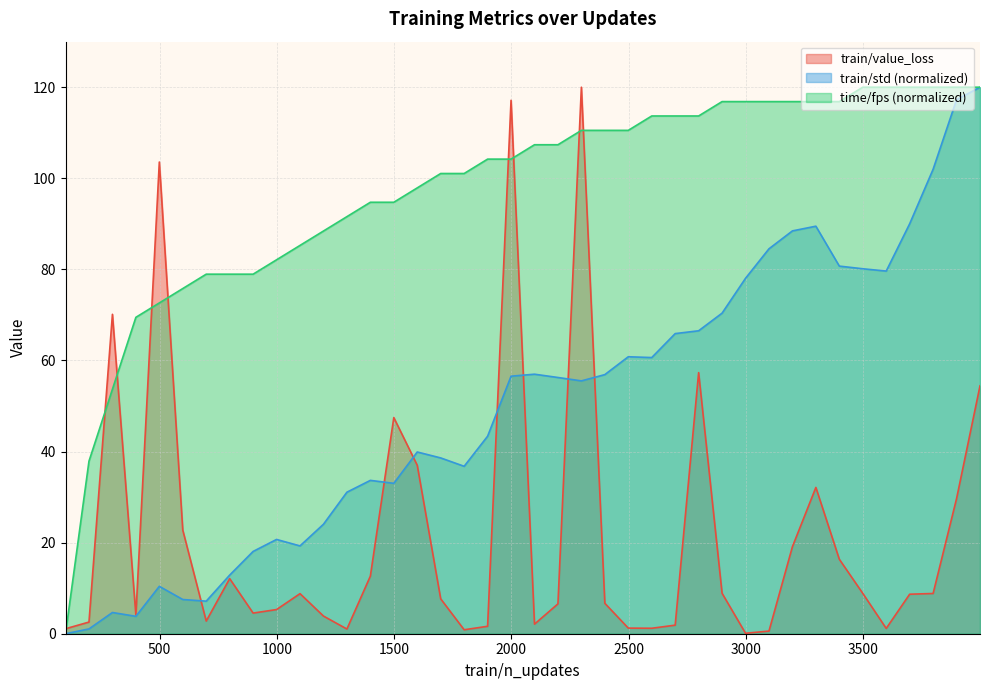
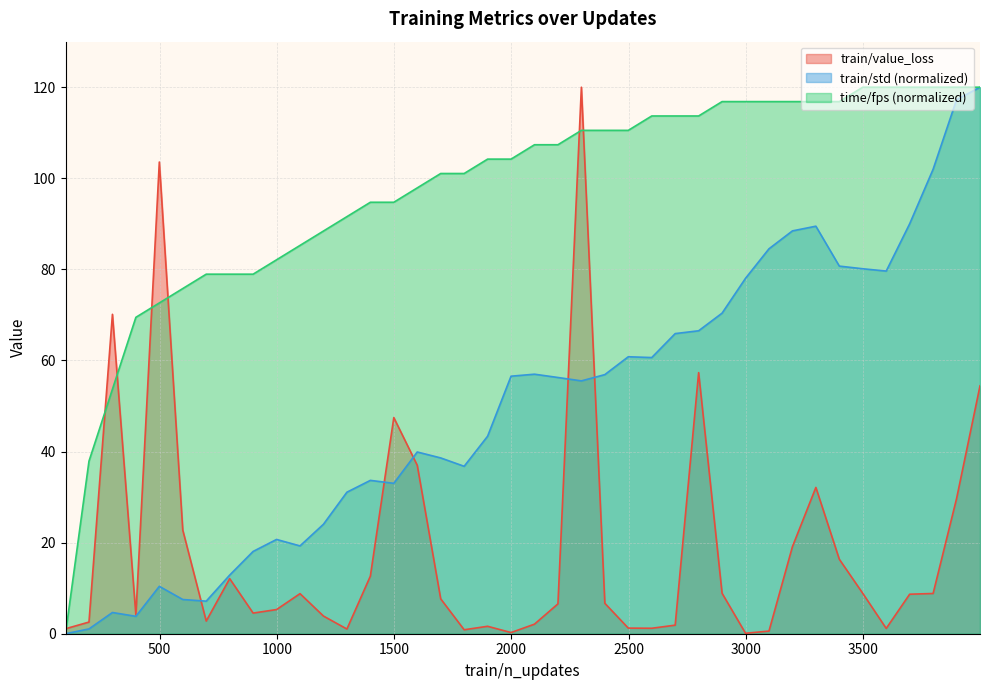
train/value_loss, 2000: 117 -> 0
